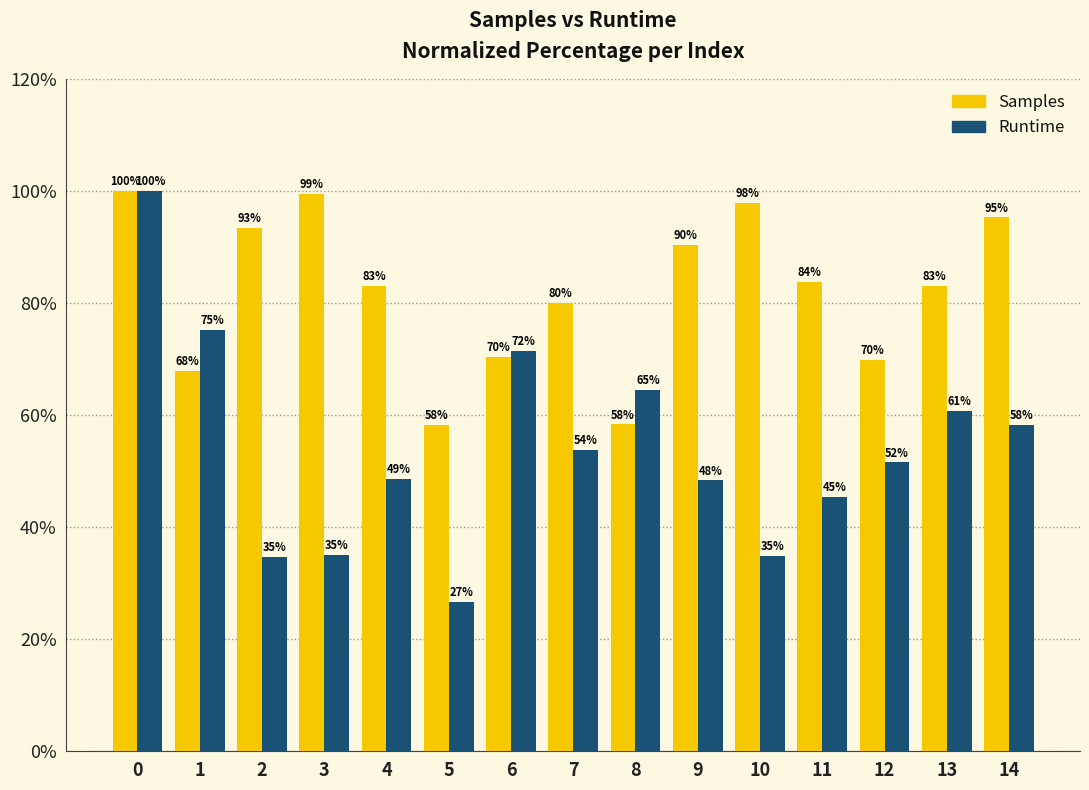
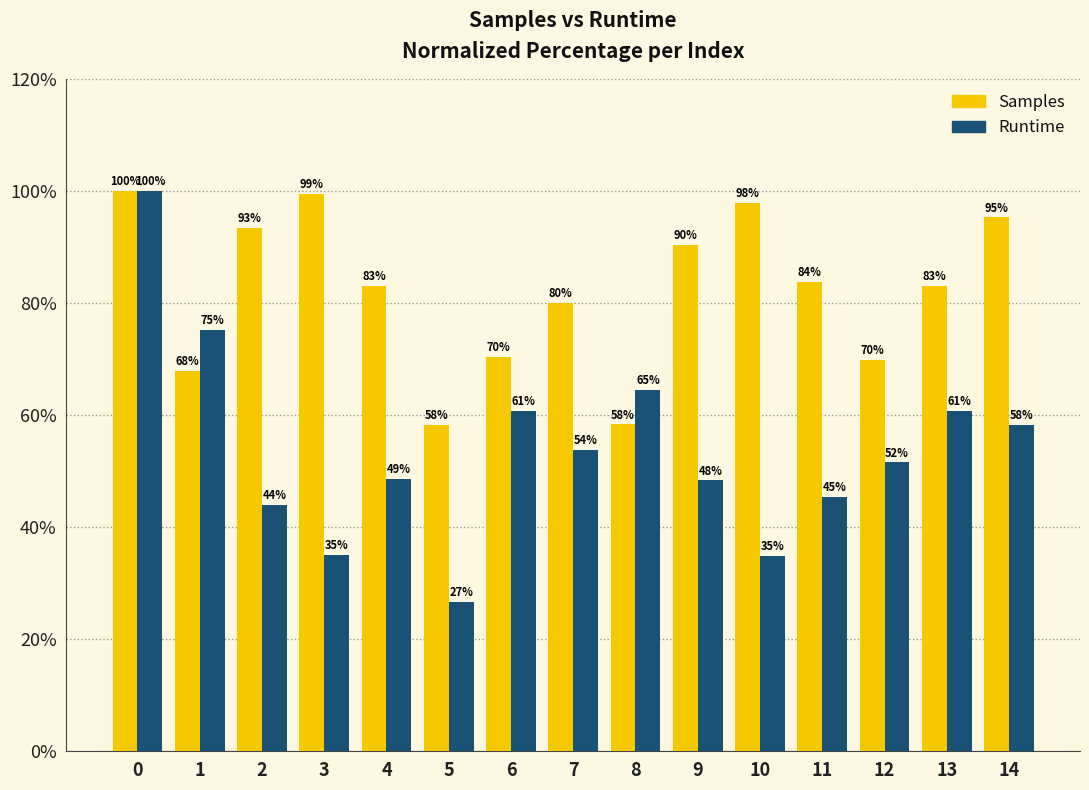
Runtime, 2: 35% -> 44%
Runtime, 6: 72% -> 61%
